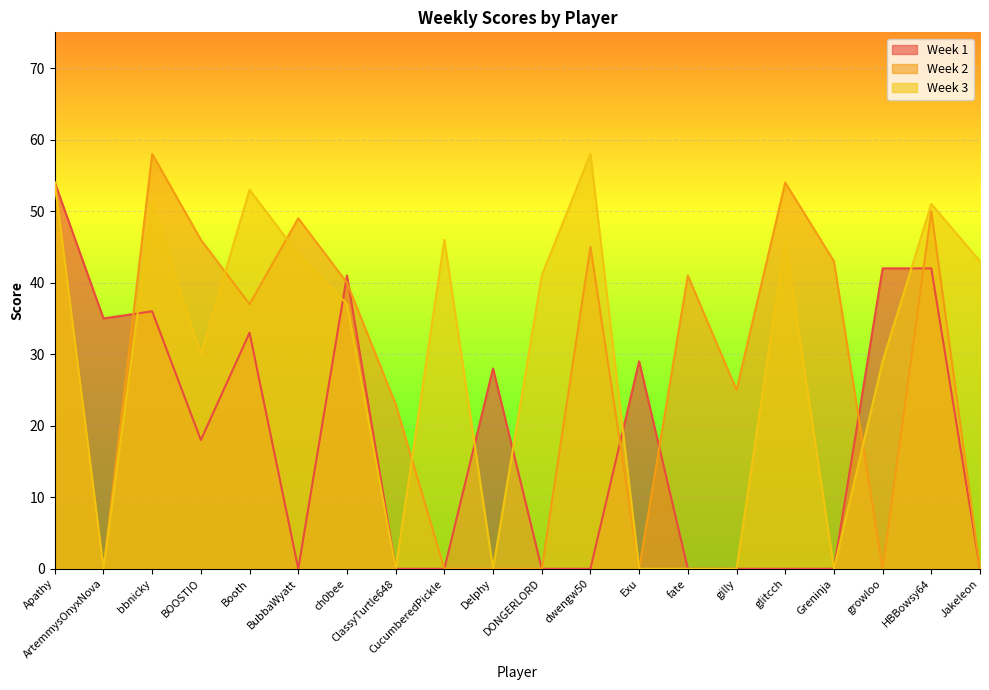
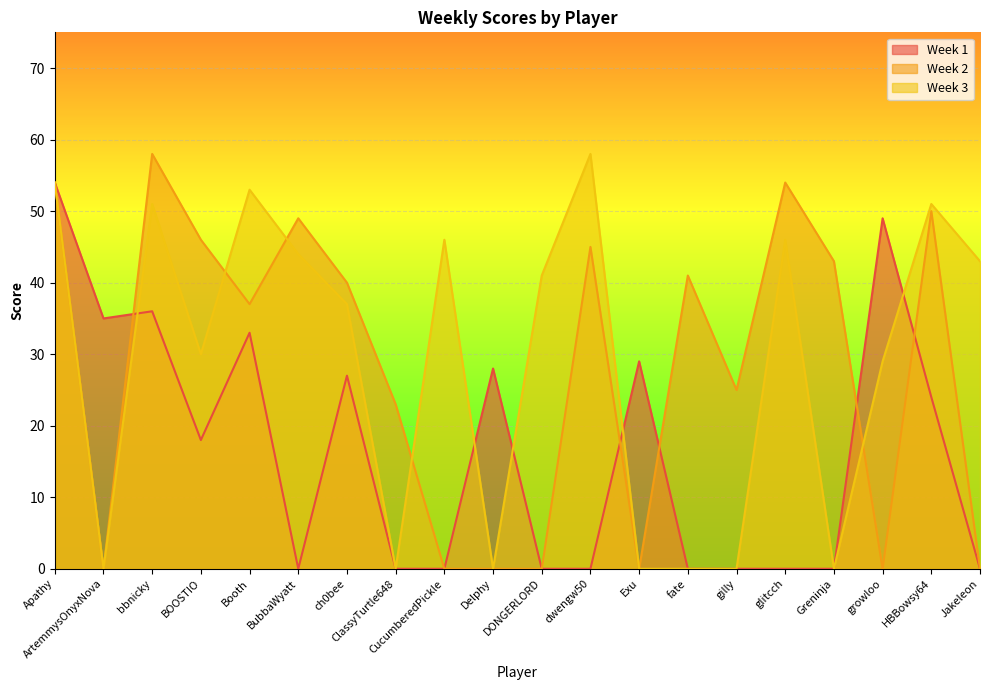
Week 1, ch0bee: 41 -> 27
Week 1, growloo: 42 -> 49
Week 1, HBBowsy64: 42 -> 24
